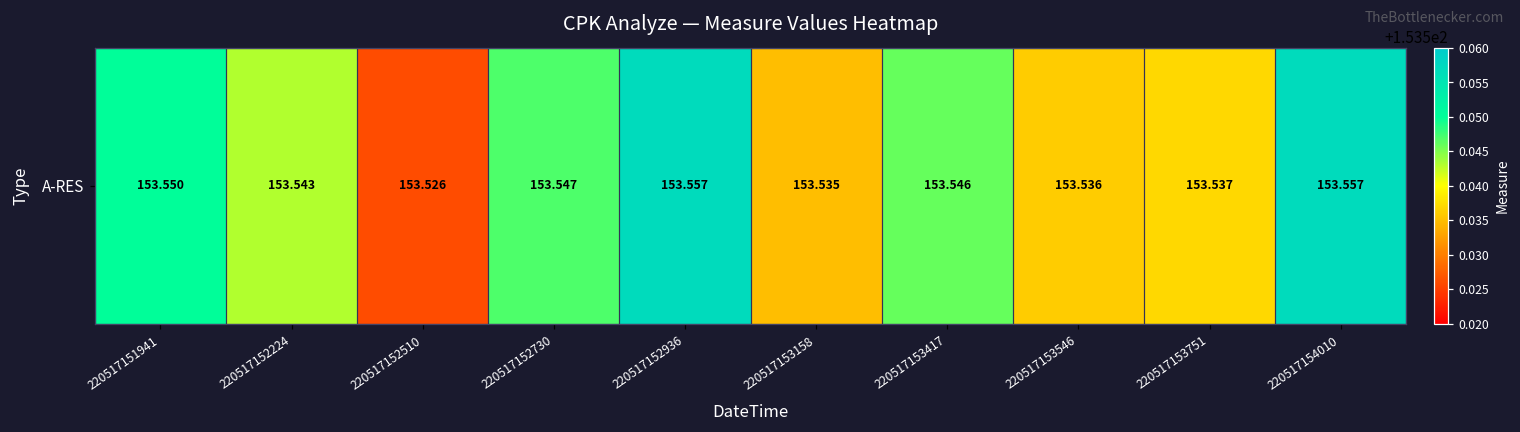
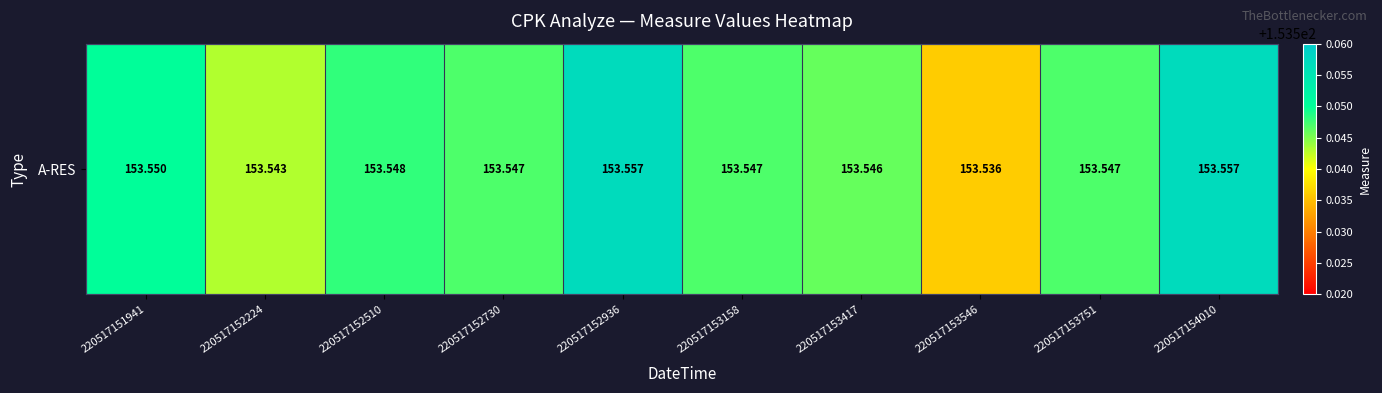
A-RES, 220517152510: 153.526 -> 153.548
A-RES, 220517153158: 153.535 -> 153.547
A-RES, 220517153751: 153.537 -> 153.547
